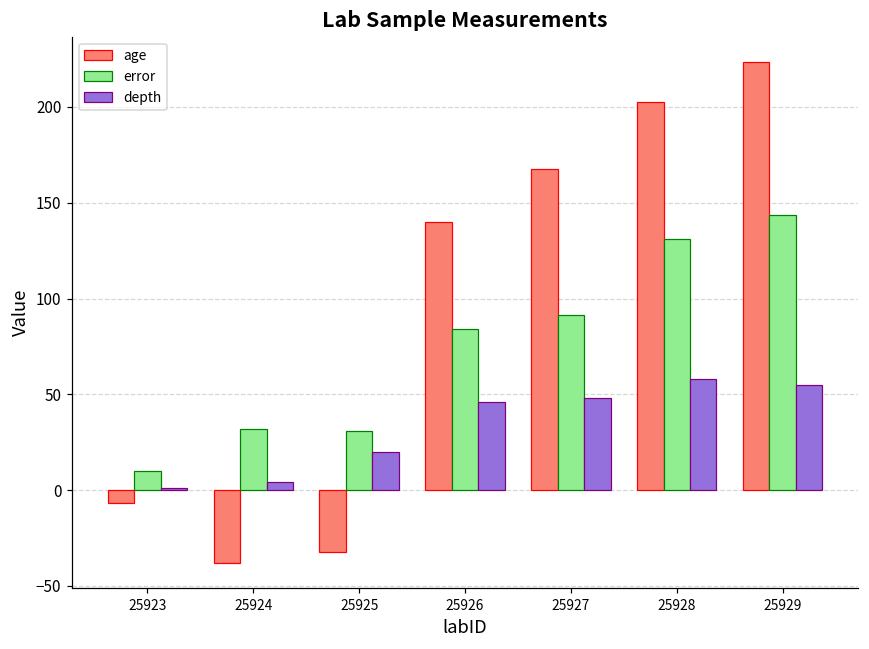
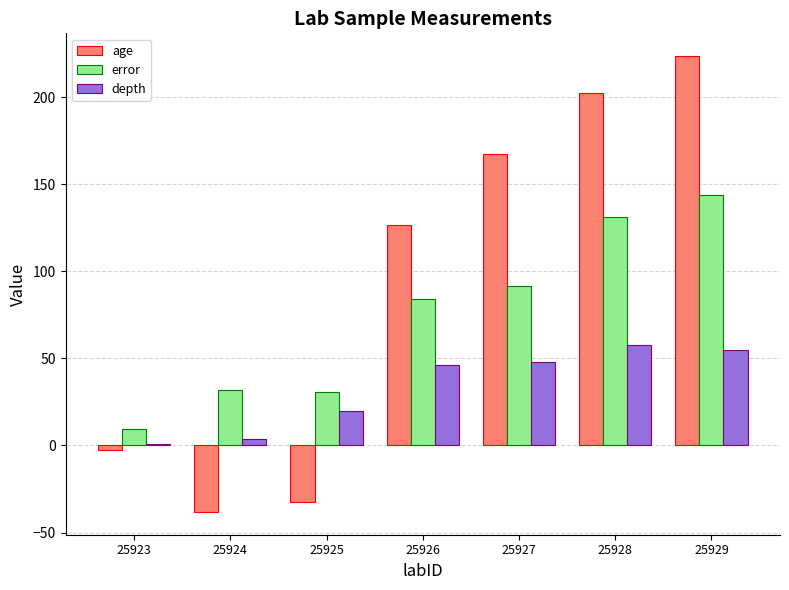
age, 25923: -7 -> -2
age, 25926: 140 -> 126
